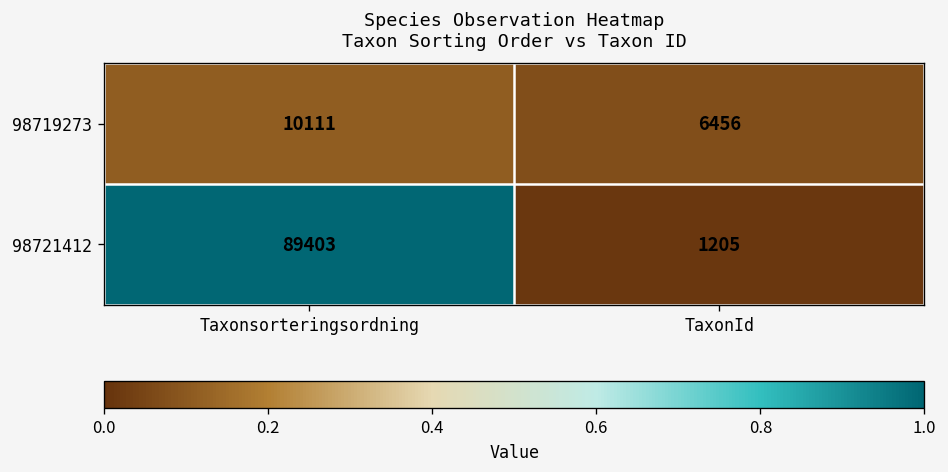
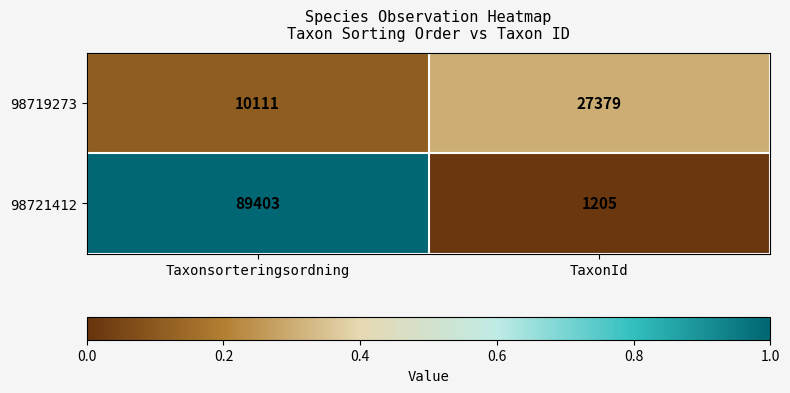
98719273, TaxonId: 6456 -> 27379
